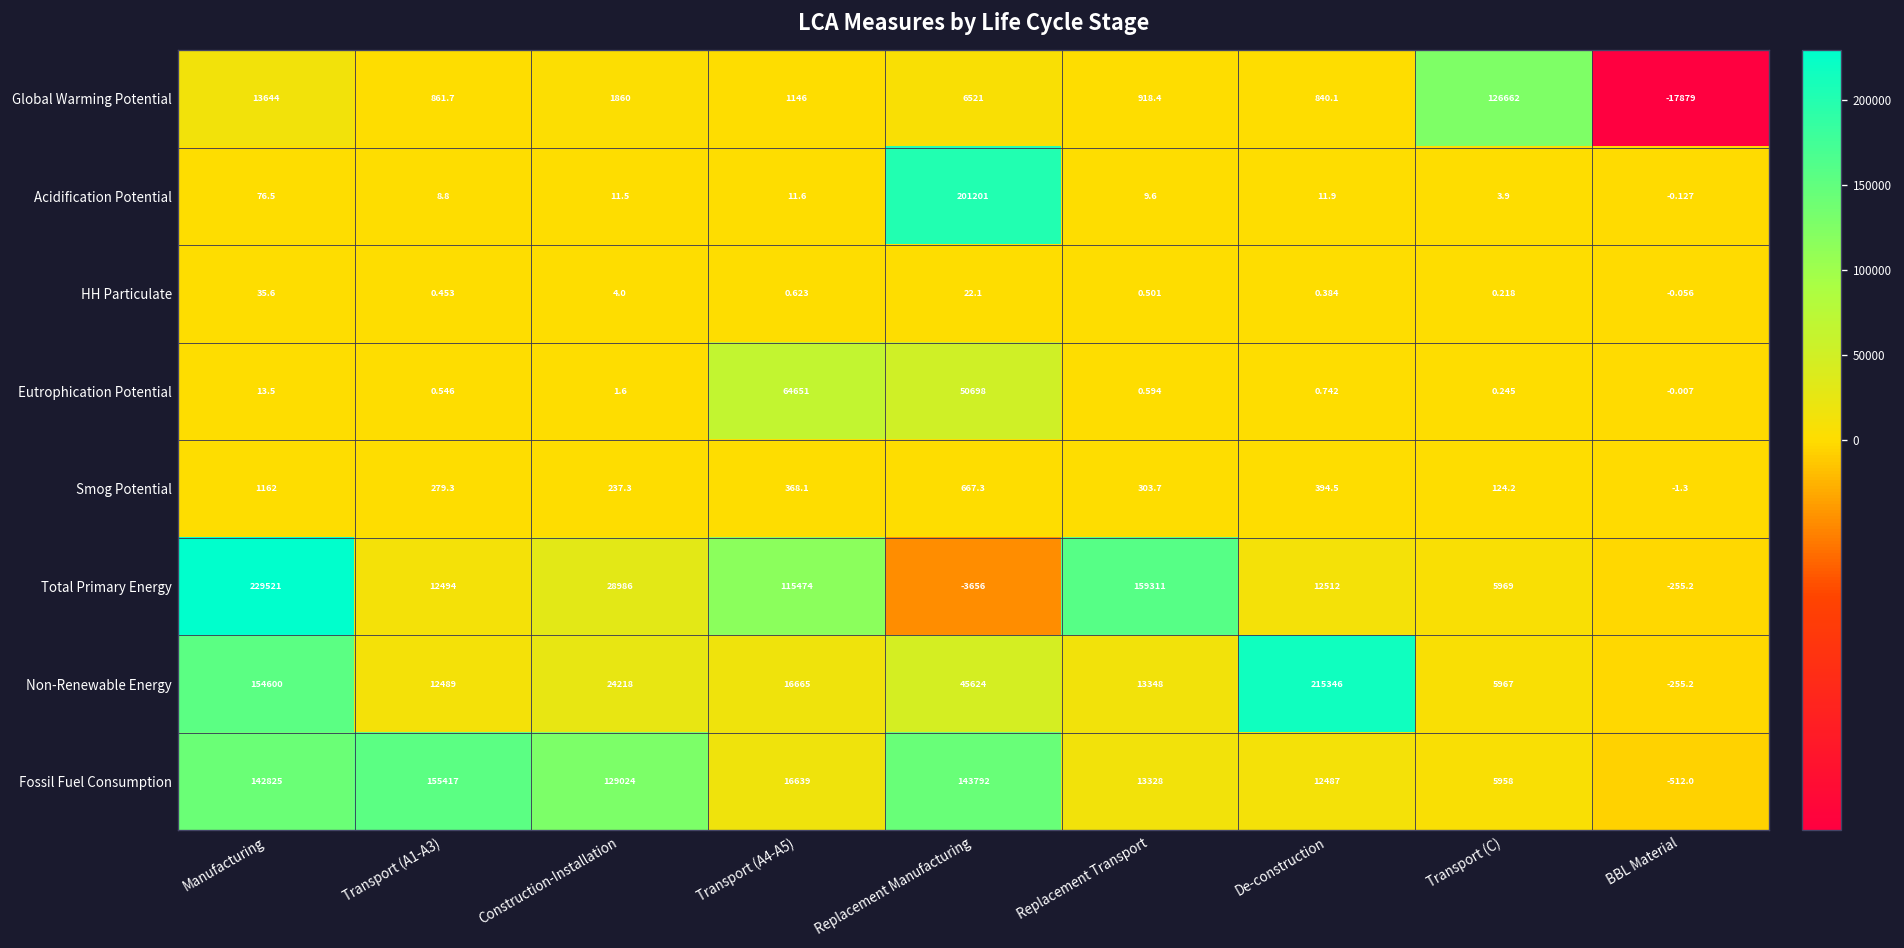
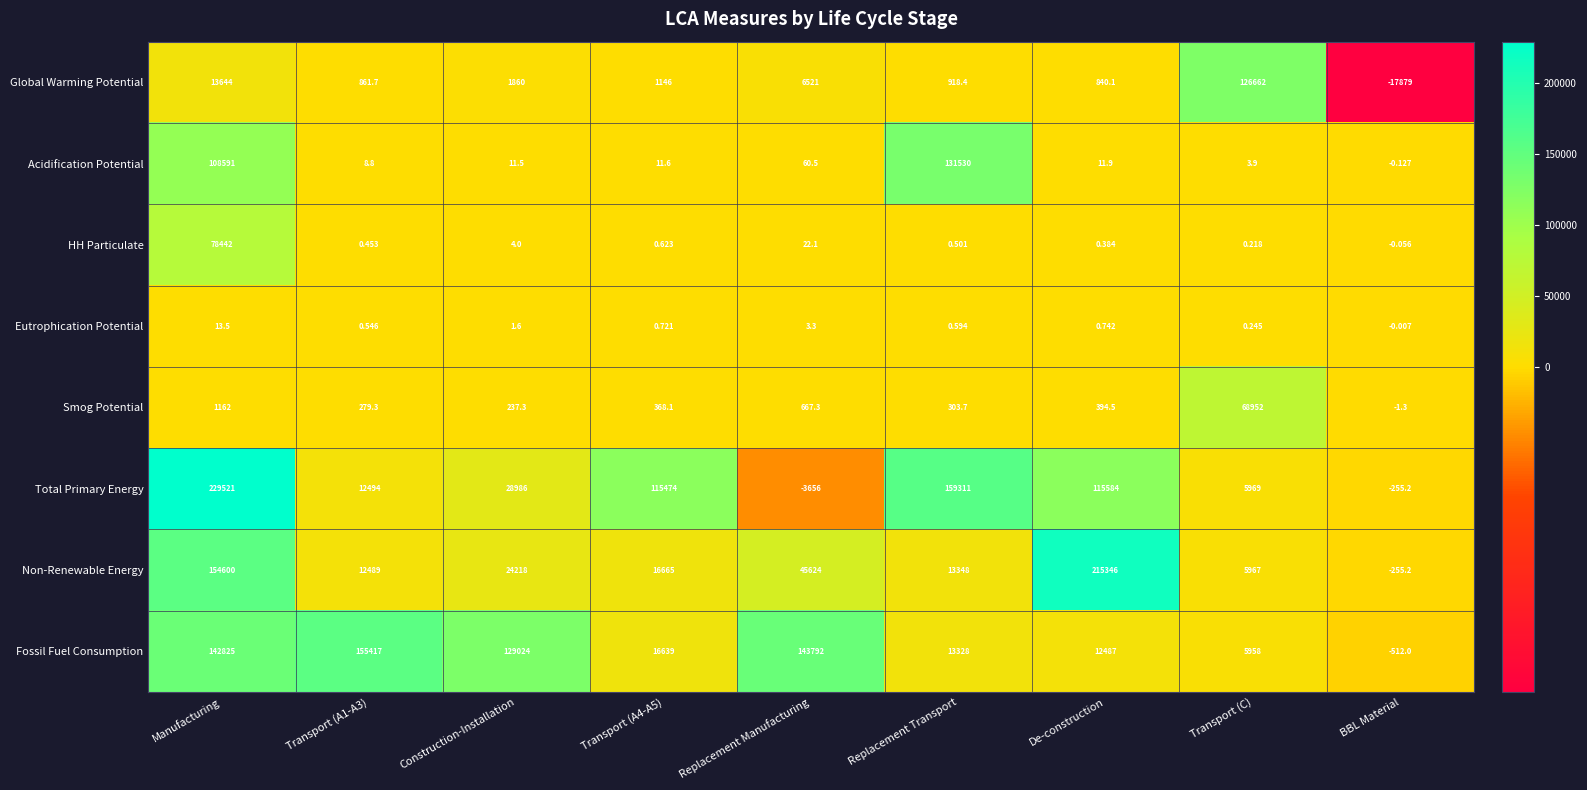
Acidification Potential, Manufacturing: 76.5 -> 108591
Acidification Potential, Replacement Manufacturing: 201201 -> 60.5
Acidification Potential, Replacement Transport: 9.6 -> 131530
HH Particulate, Manufacturing: 35.6 -> 78442
Eutrophication Potential, Transport (A4-A5): 64651 -> 0.721
Eutrophication Potential, Replacement Manufacturing: 50698 -> 3.3
Smog Potential, Transport (C): 124.2 -> 68952
Total Primary Energy, De-construction: 12512 -> 115584
